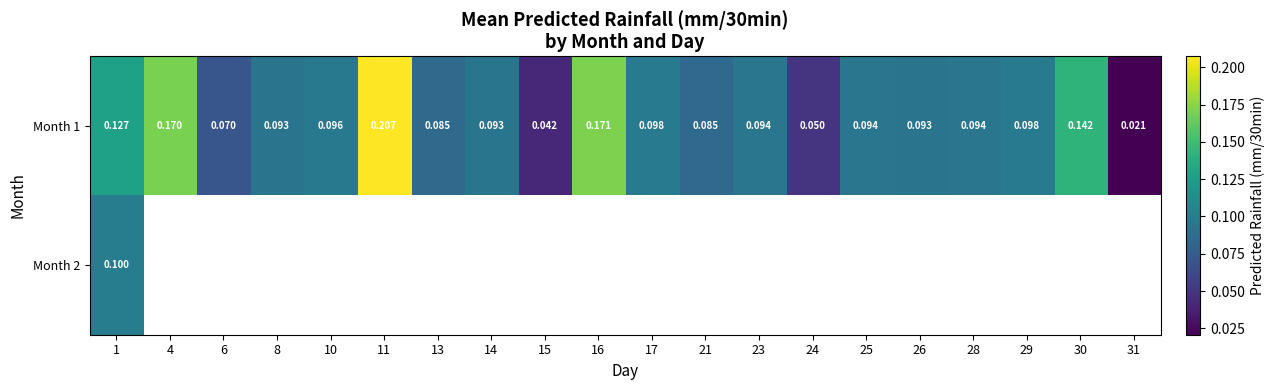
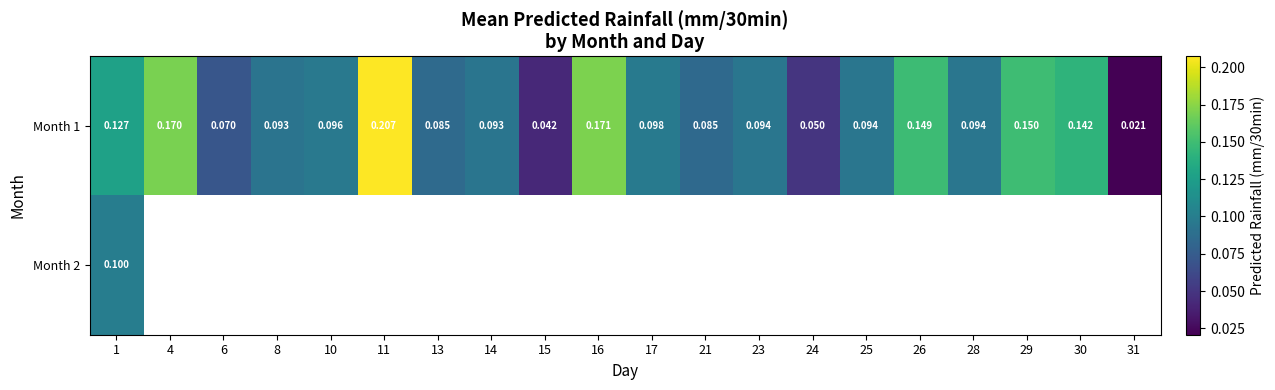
Month 1, 26: 0.093 -> 0.149
Month 1, 29: 0.098 -> 0.150
